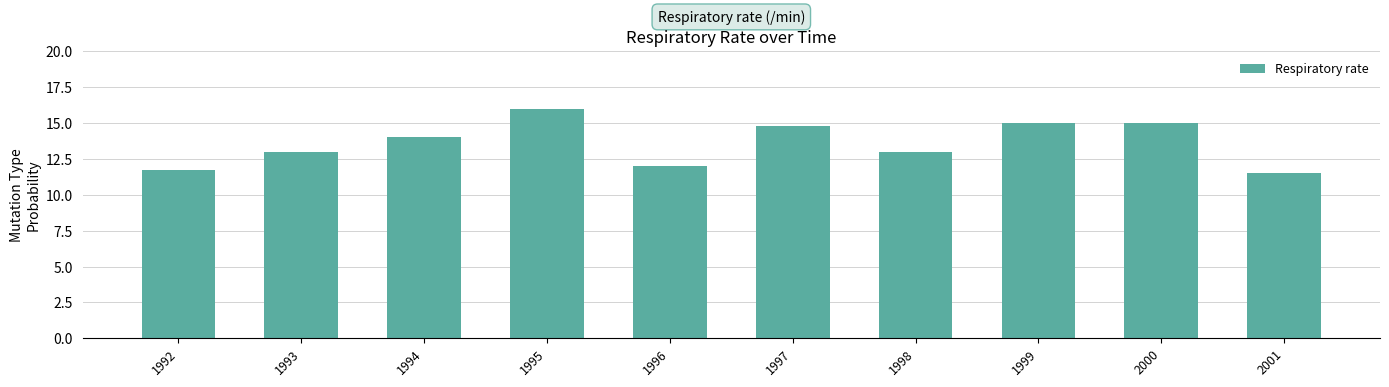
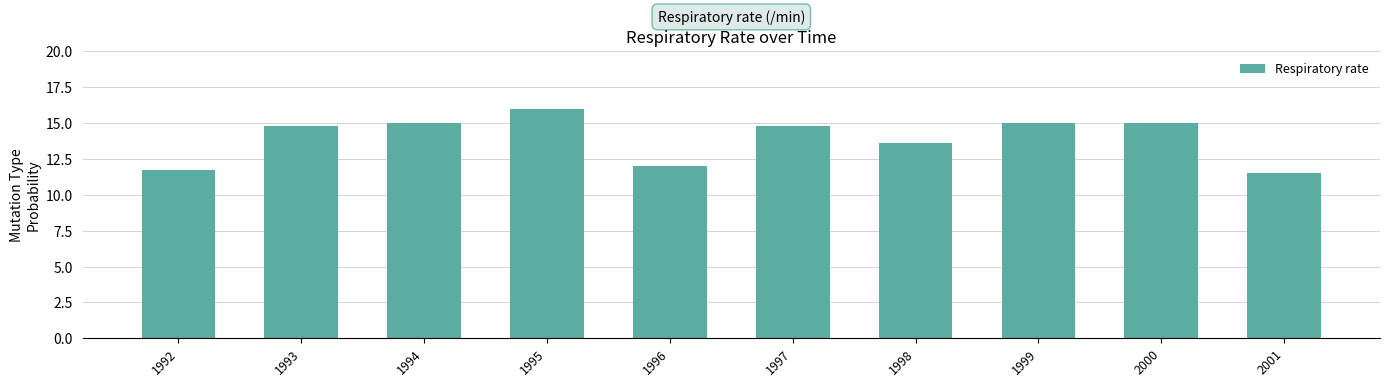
1993: 13.0 -> 14.8
1994: 14 -> 15
1998: 13.0 -> 13.6
